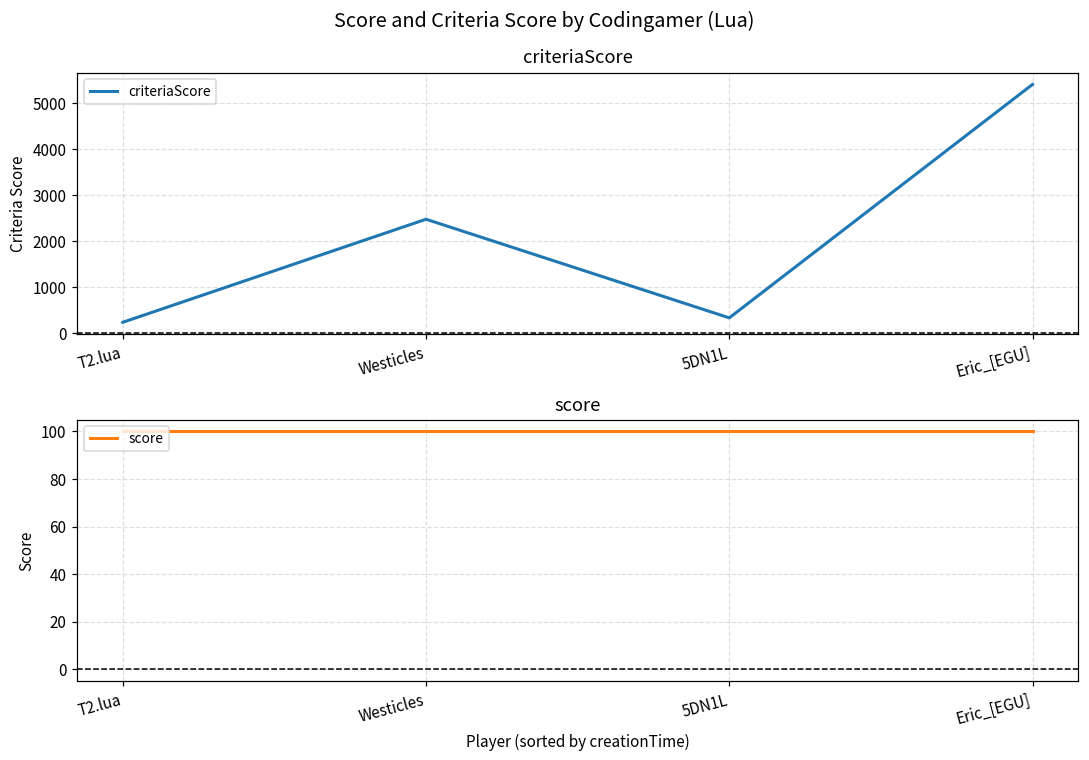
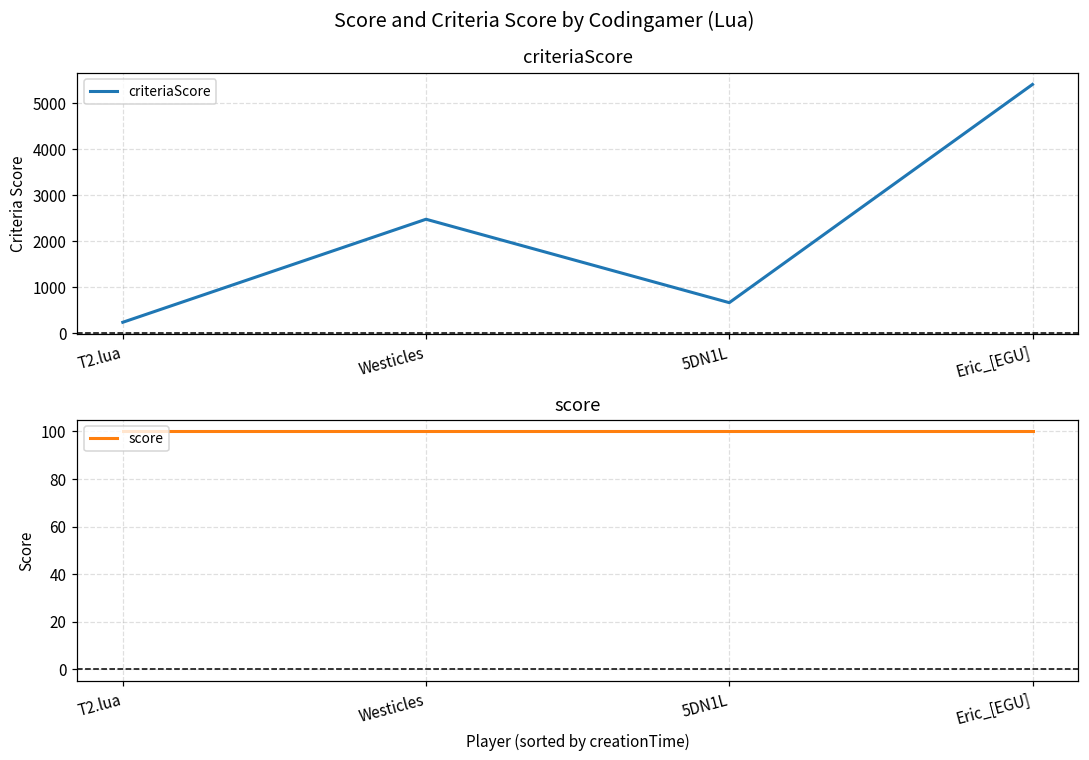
criteriaScore, 5DN1L: 300 -> 700
